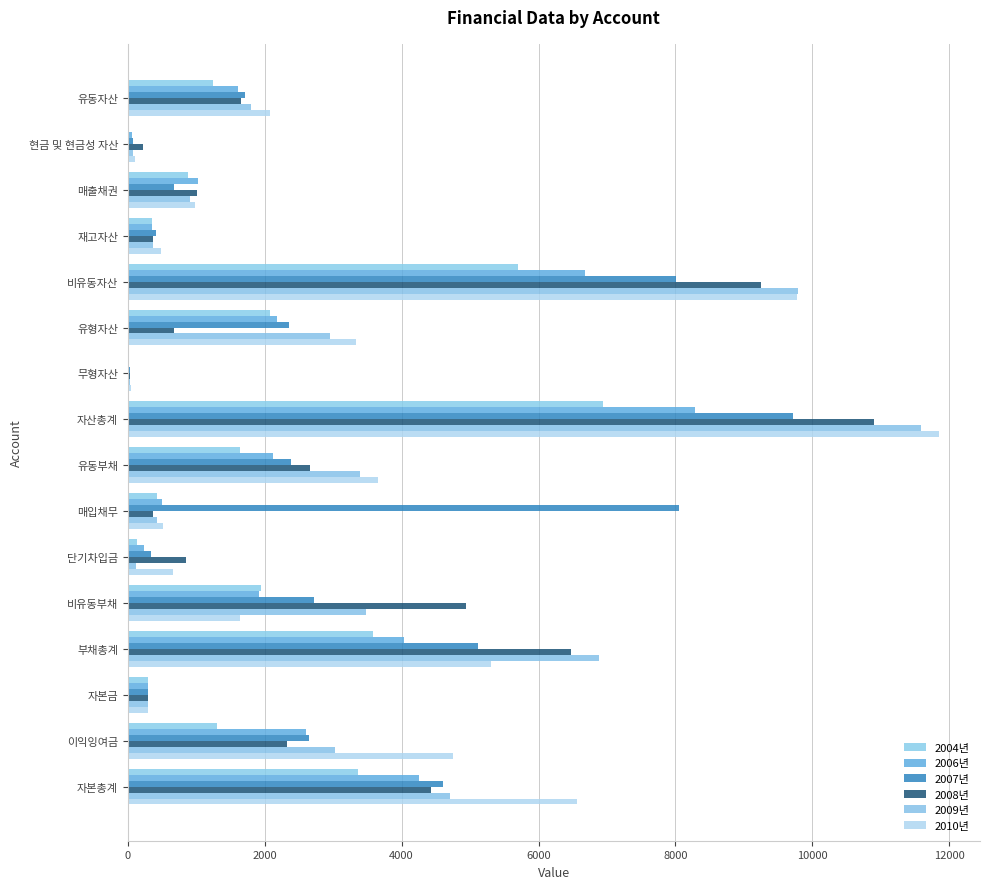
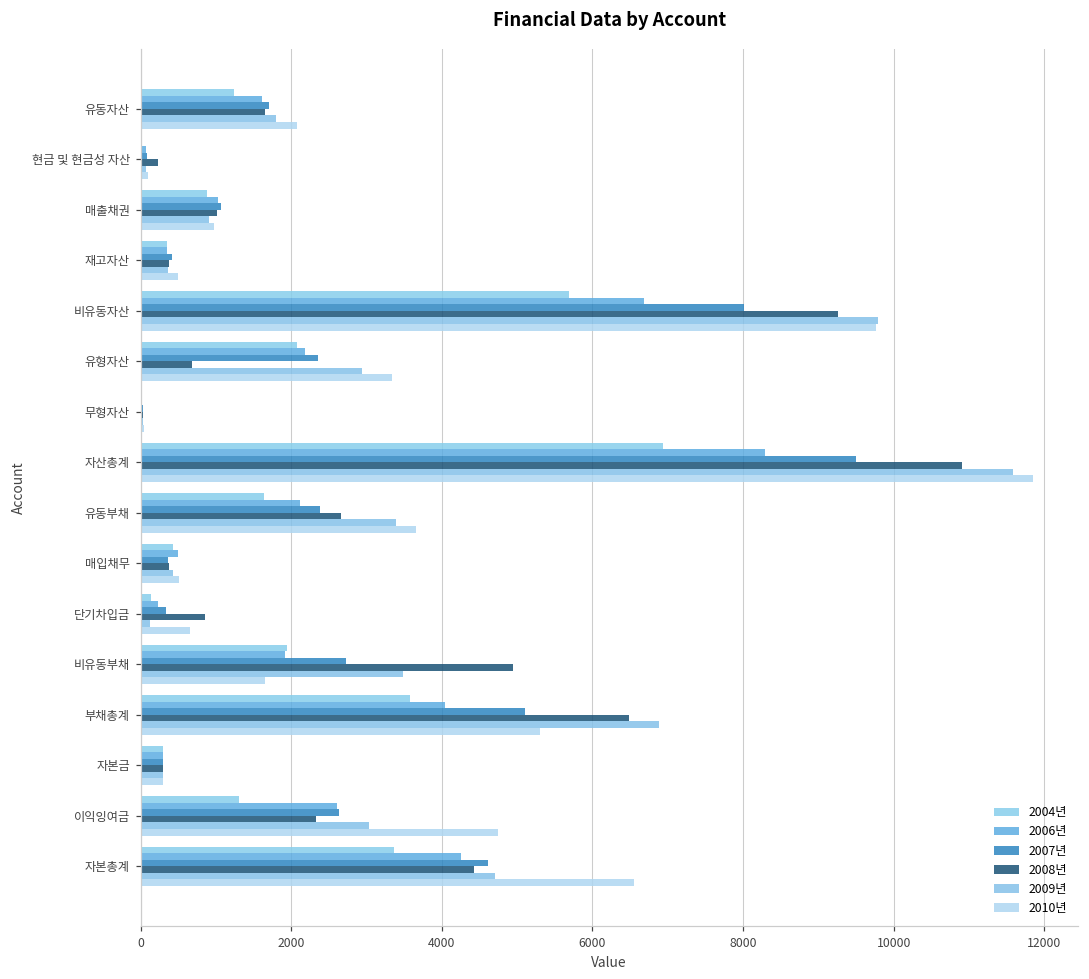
2007년, 매출채권: 700 -> 1100
2007년, 자산총계: 9700 -> 9500
2007년, 매입채무: 8100 -> 400
